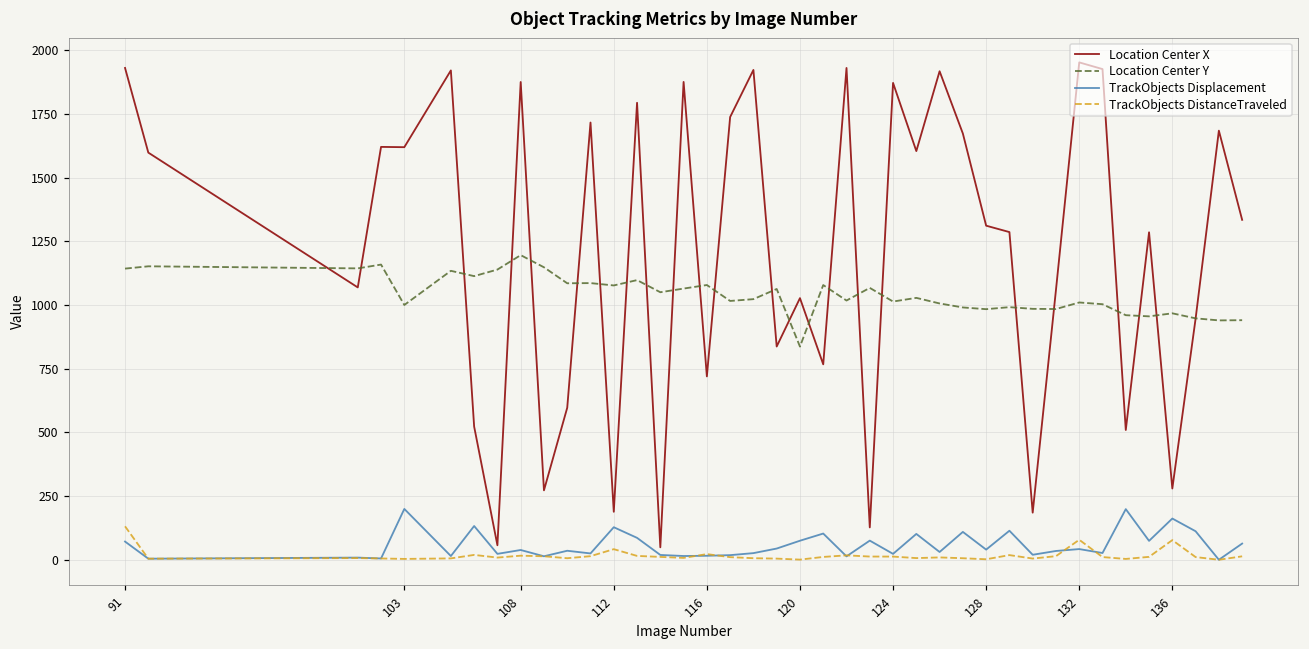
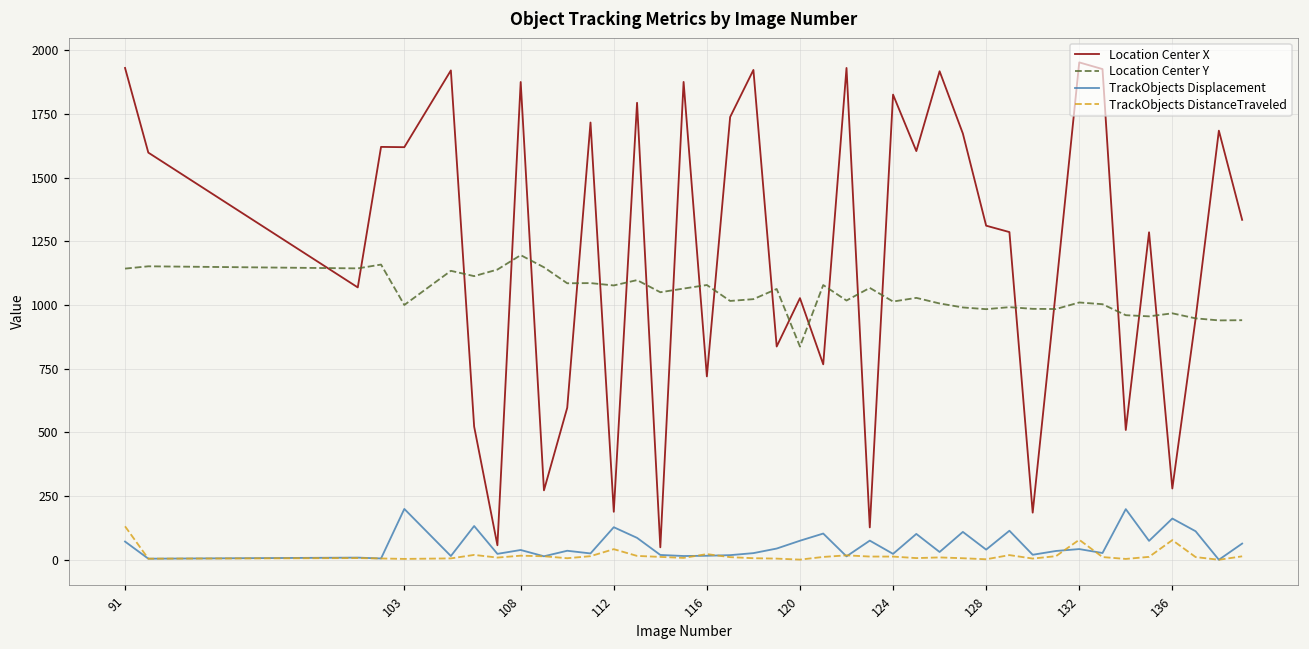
Location Center X, 124: 1870 -> 1830
